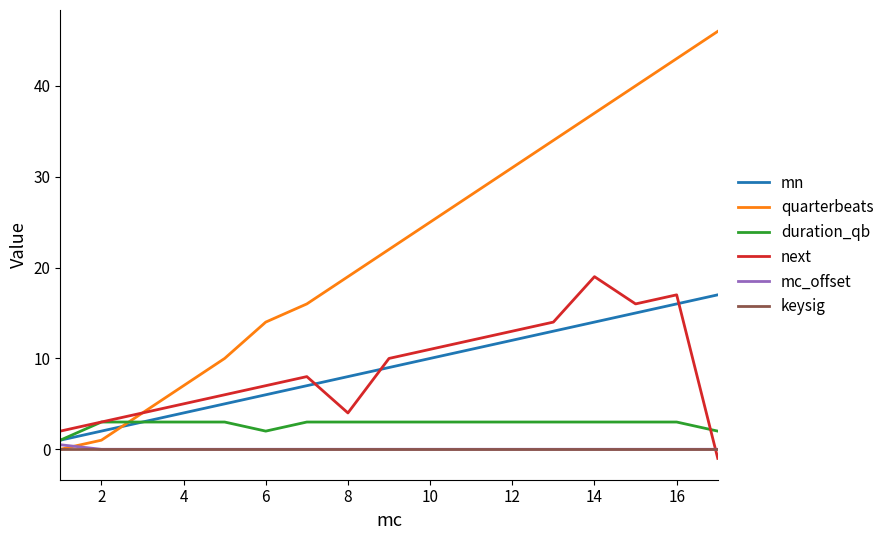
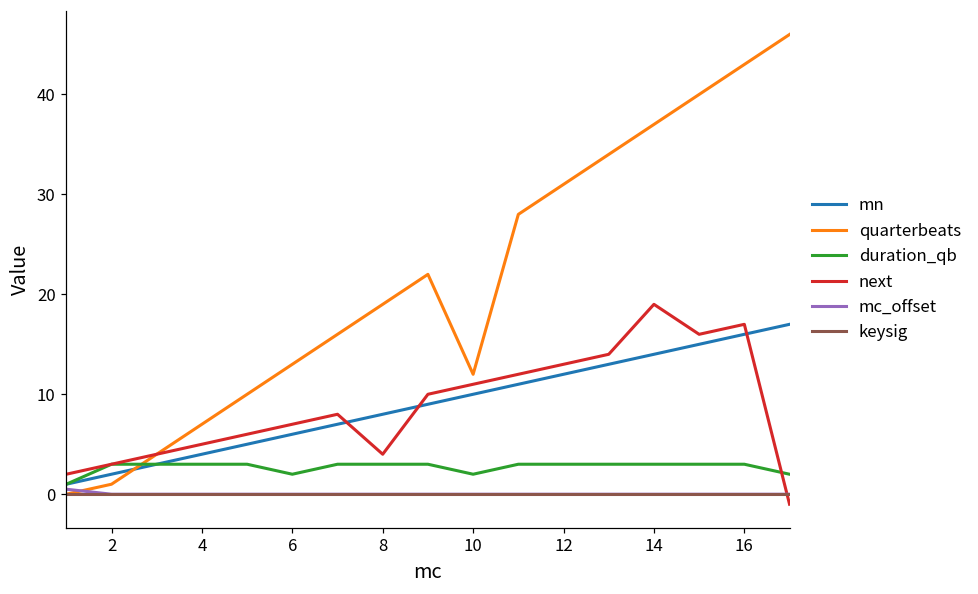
quarterbeats, 6: 14 -> 13
quarterbeats, 10: 25 -> 12
duration_qb, 10: 3 -> 2
